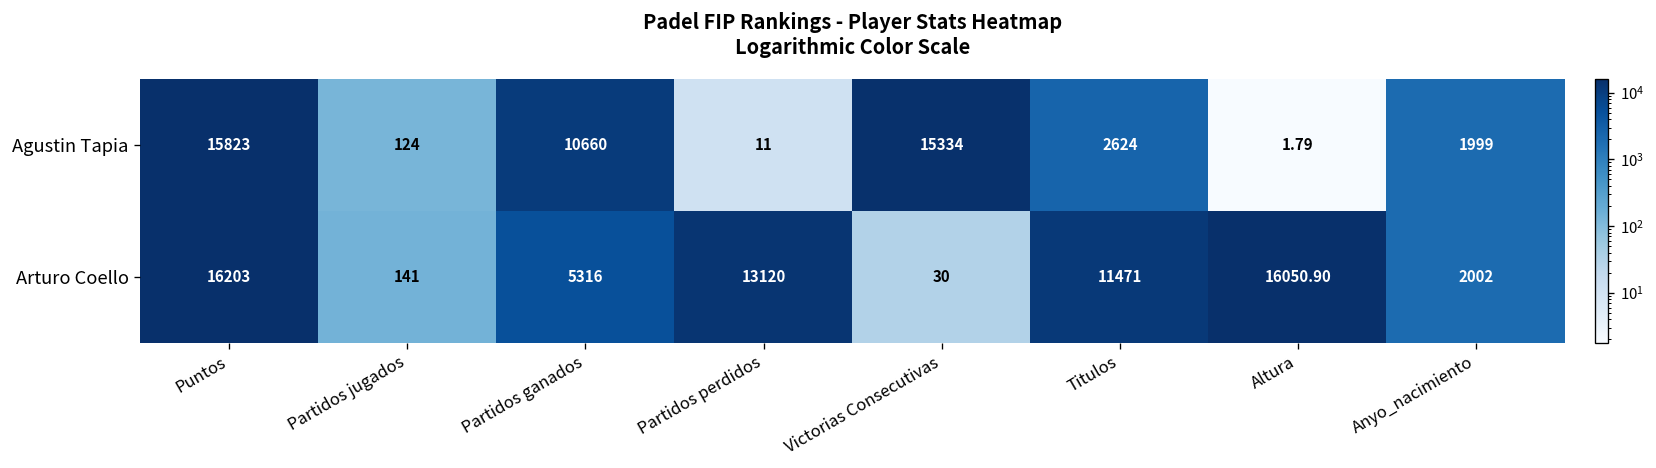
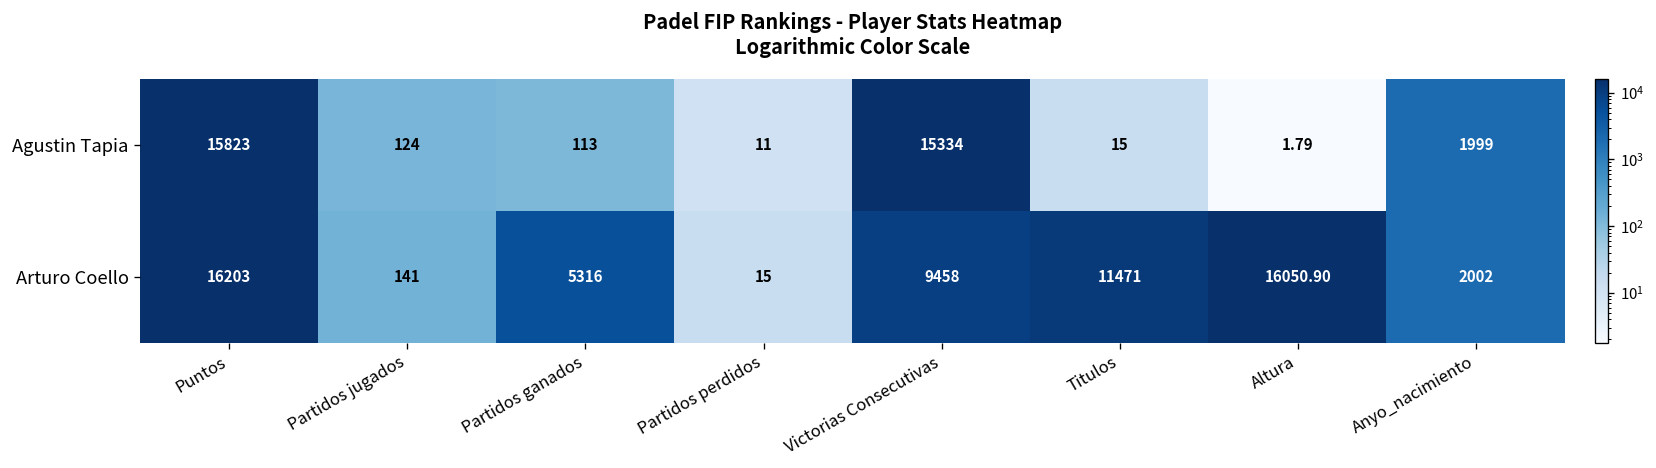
Agustin Tapia, Partidos ganados: 10660 -> 113
Agustin Tapia, Titulos: 2624 -> 15
Arturo Coello, Partidos perdidos: 13120 -> 15
Arturo Coello, Victorias Consecutivas: 30 -> 9458
